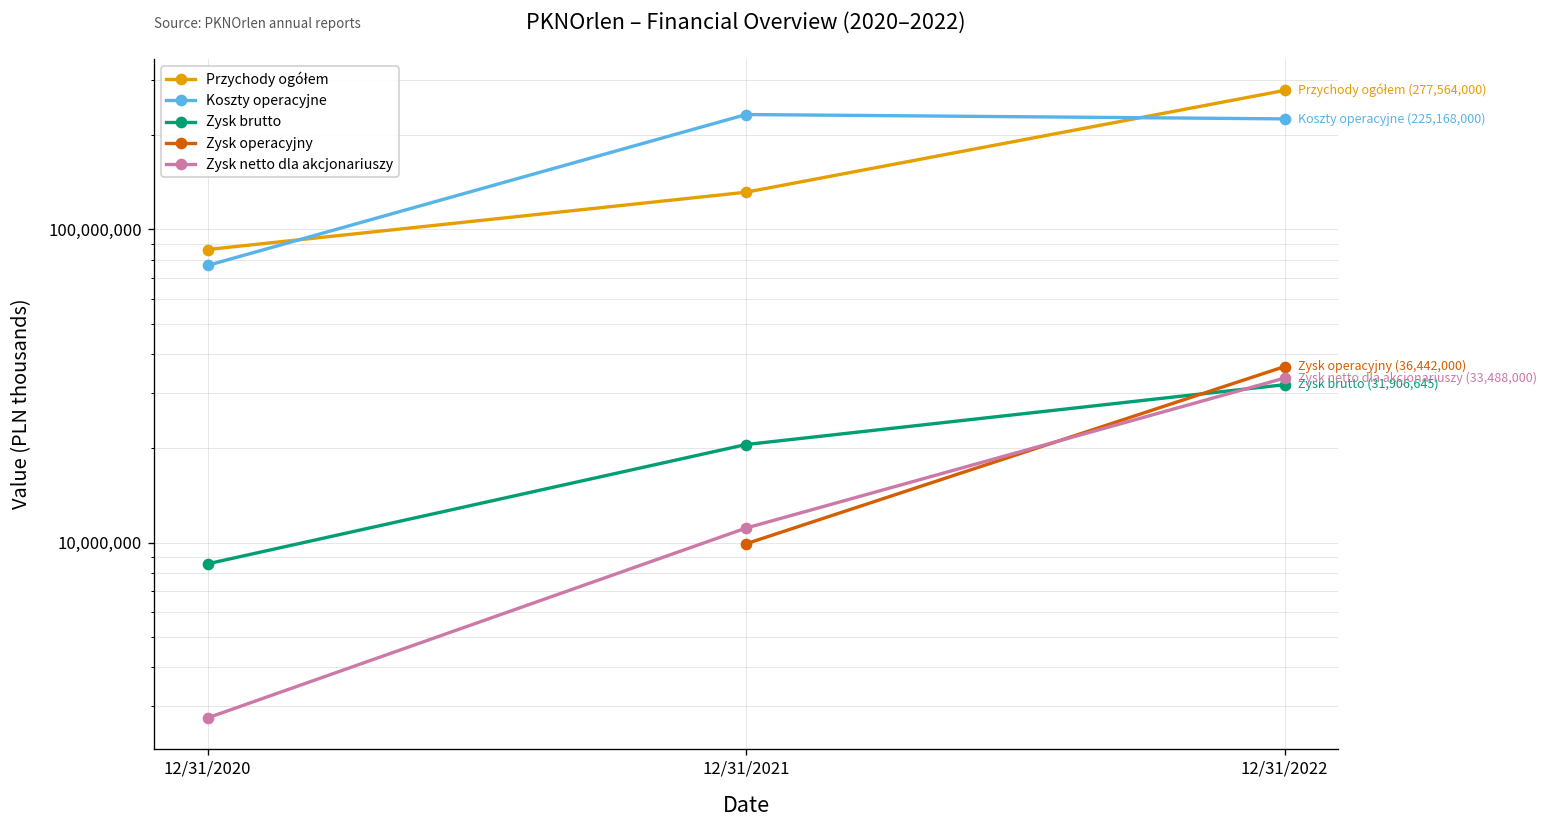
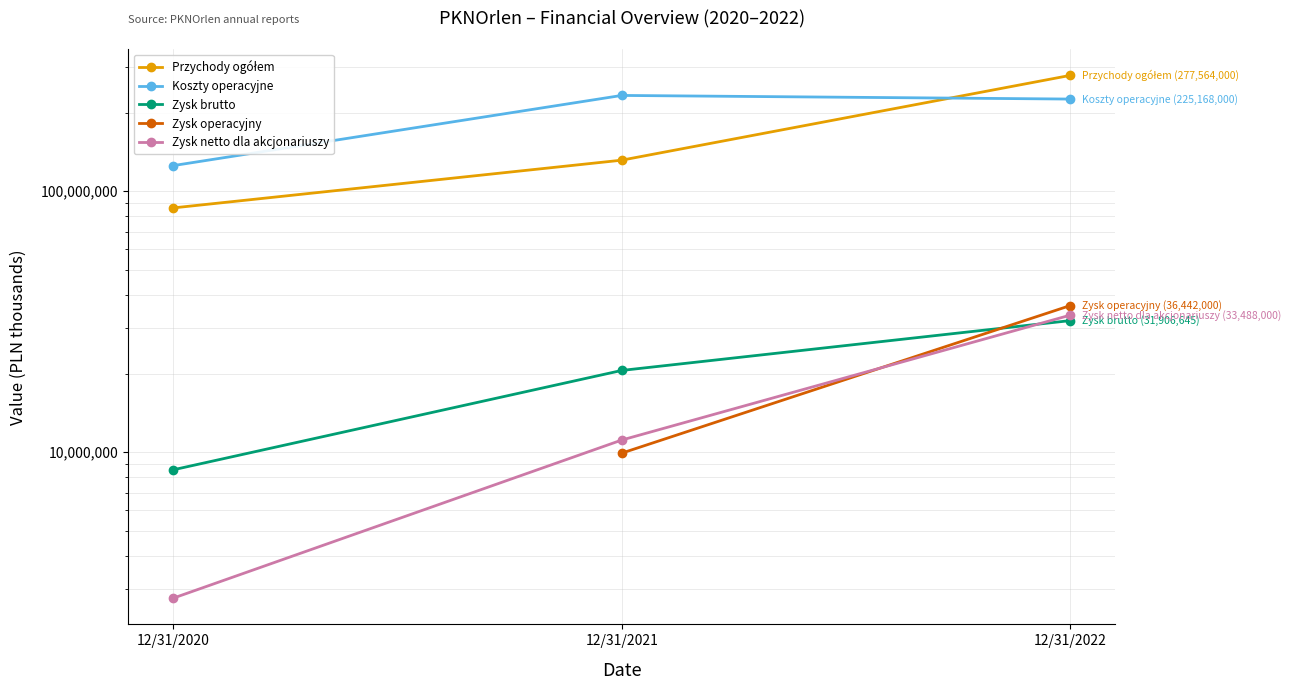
Koszty operacyjne, 12/31/2020: 77,000,000 -> 130,000,000
